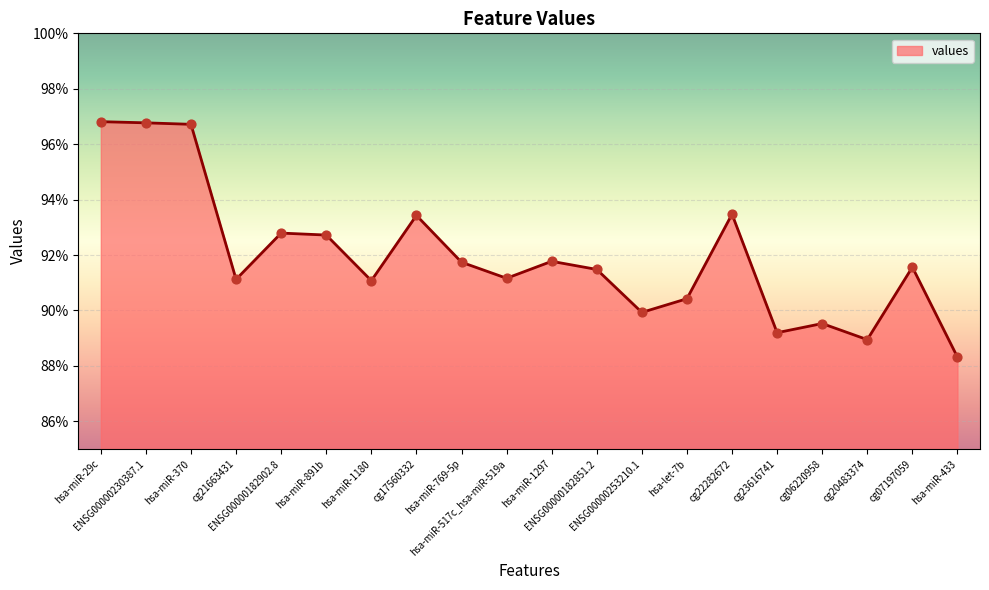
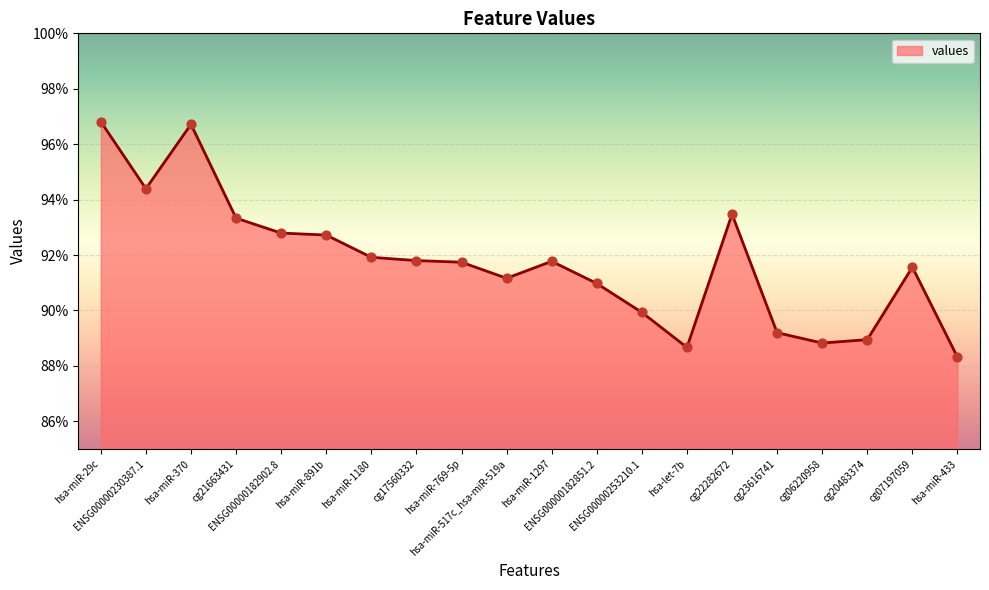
ENSG00000230387.1: 96.8% -> 94.4%
cg21663431: 91.1% -> 93.3%
hsa-miR-1180: 91.1% -> 91.9%
cg17560332: 93.4% -> 91.8%
ENSG00000182851.2: 91.5% -> 91.0%
hsa-let-7b: 90.4% -> 88.7%
cg06220958: 89.5% -> 88.8%
